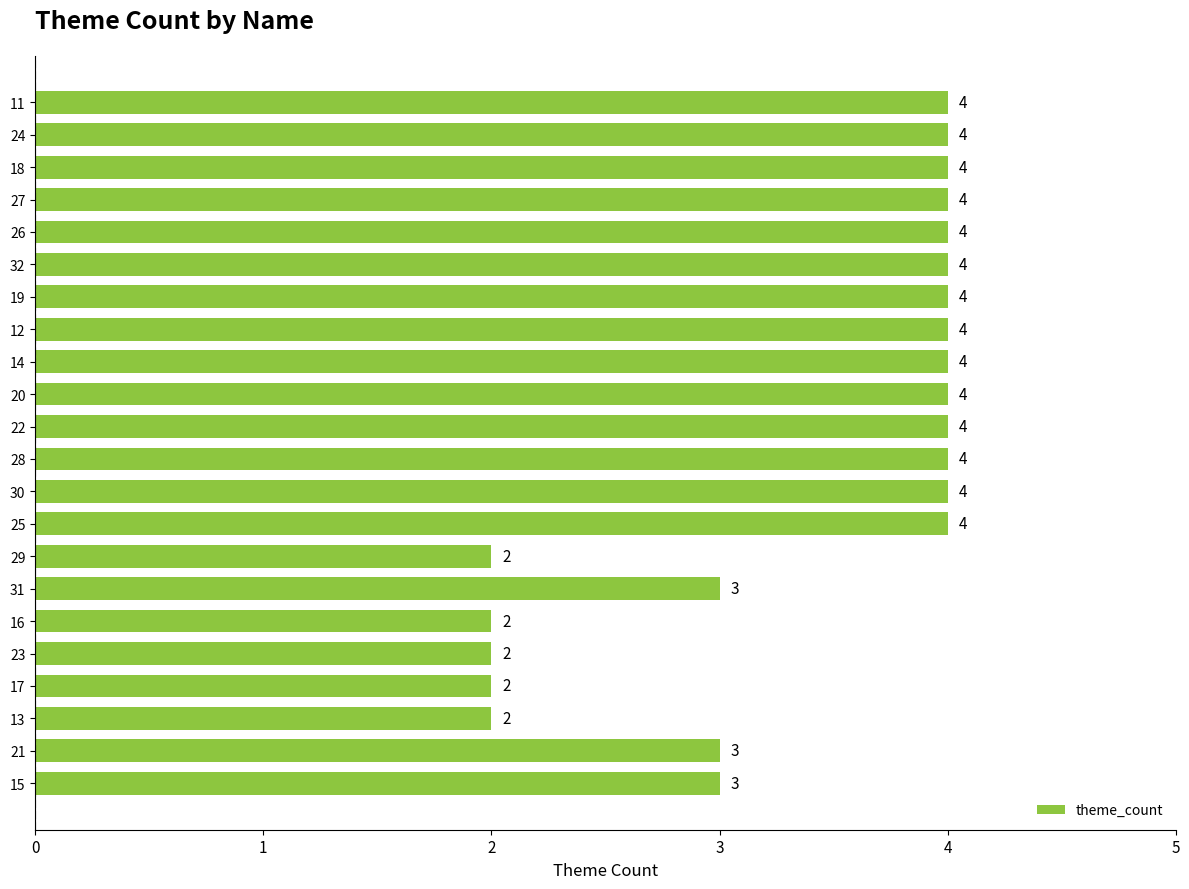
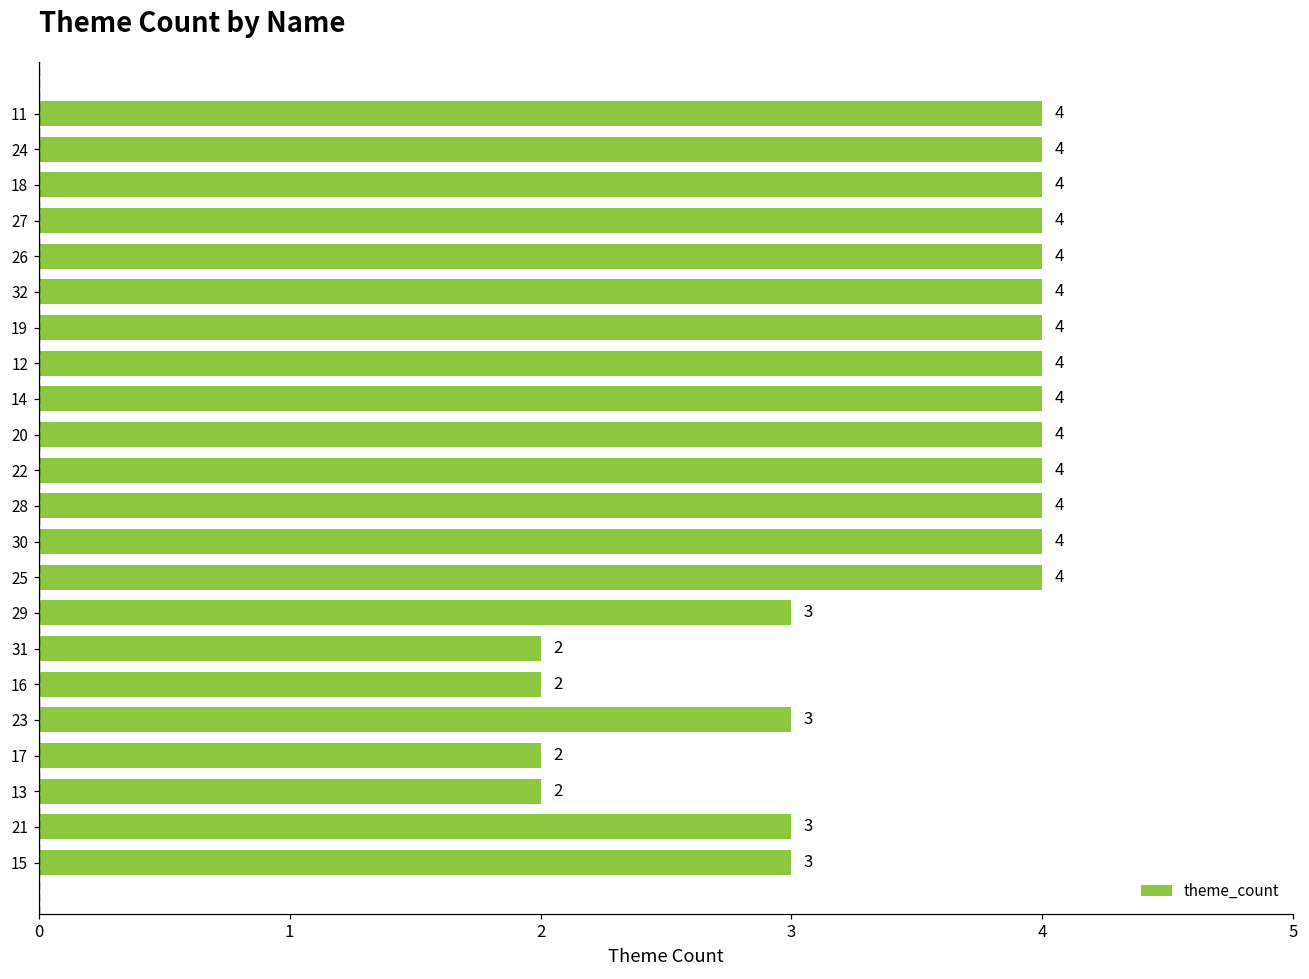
29: 2 -> 3
31: 3 -> 2
23: 2 -> 3
